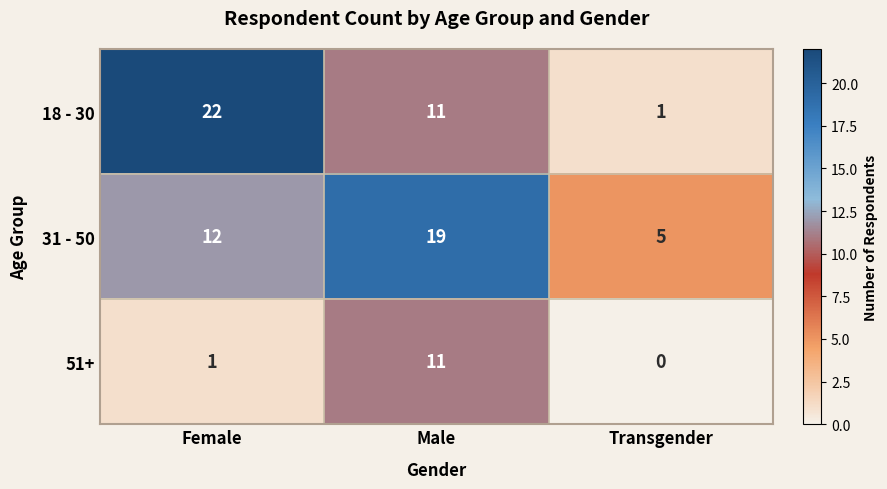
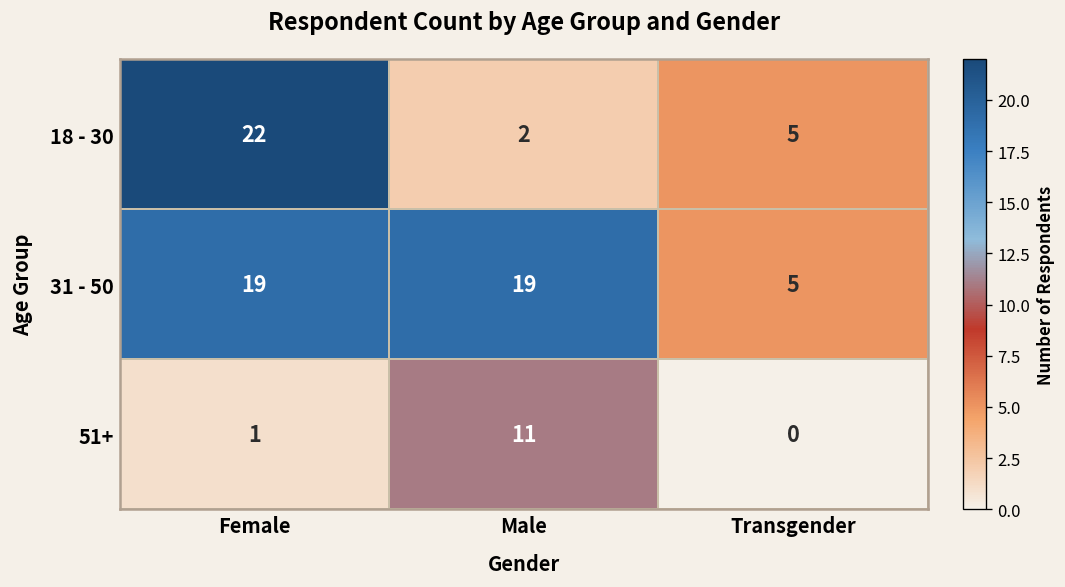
18 - 30, Male: 11 -> 2
18 - 30, Transgender: 1 -> 5
31 - 50, Female: 12 -> 19
